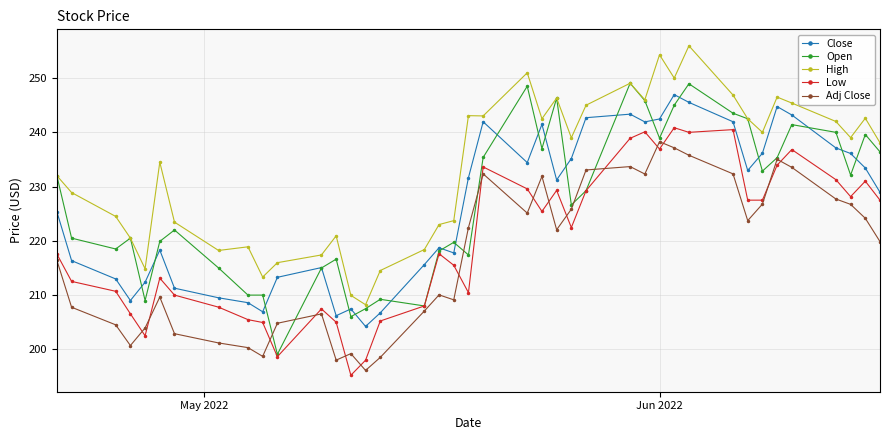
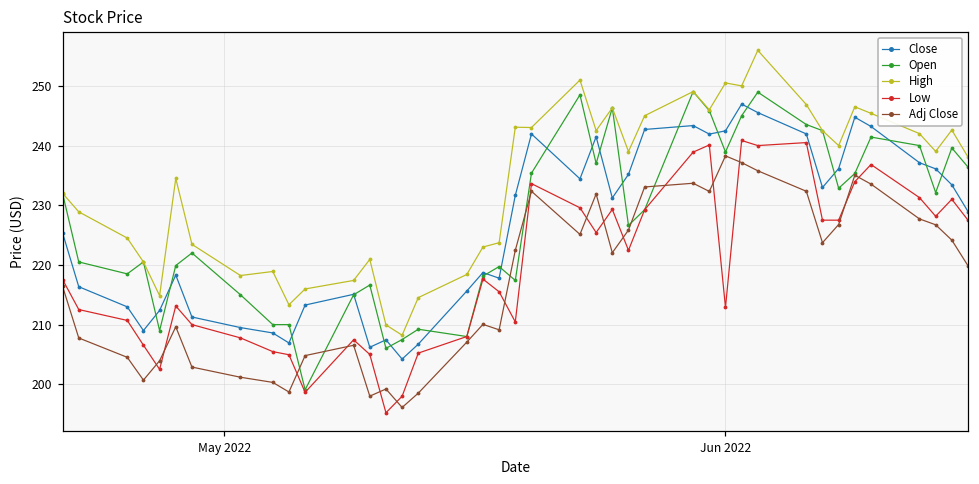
High, Jun 2022: 254 -> 251
Low, Jun 2022: 237 -> 213
